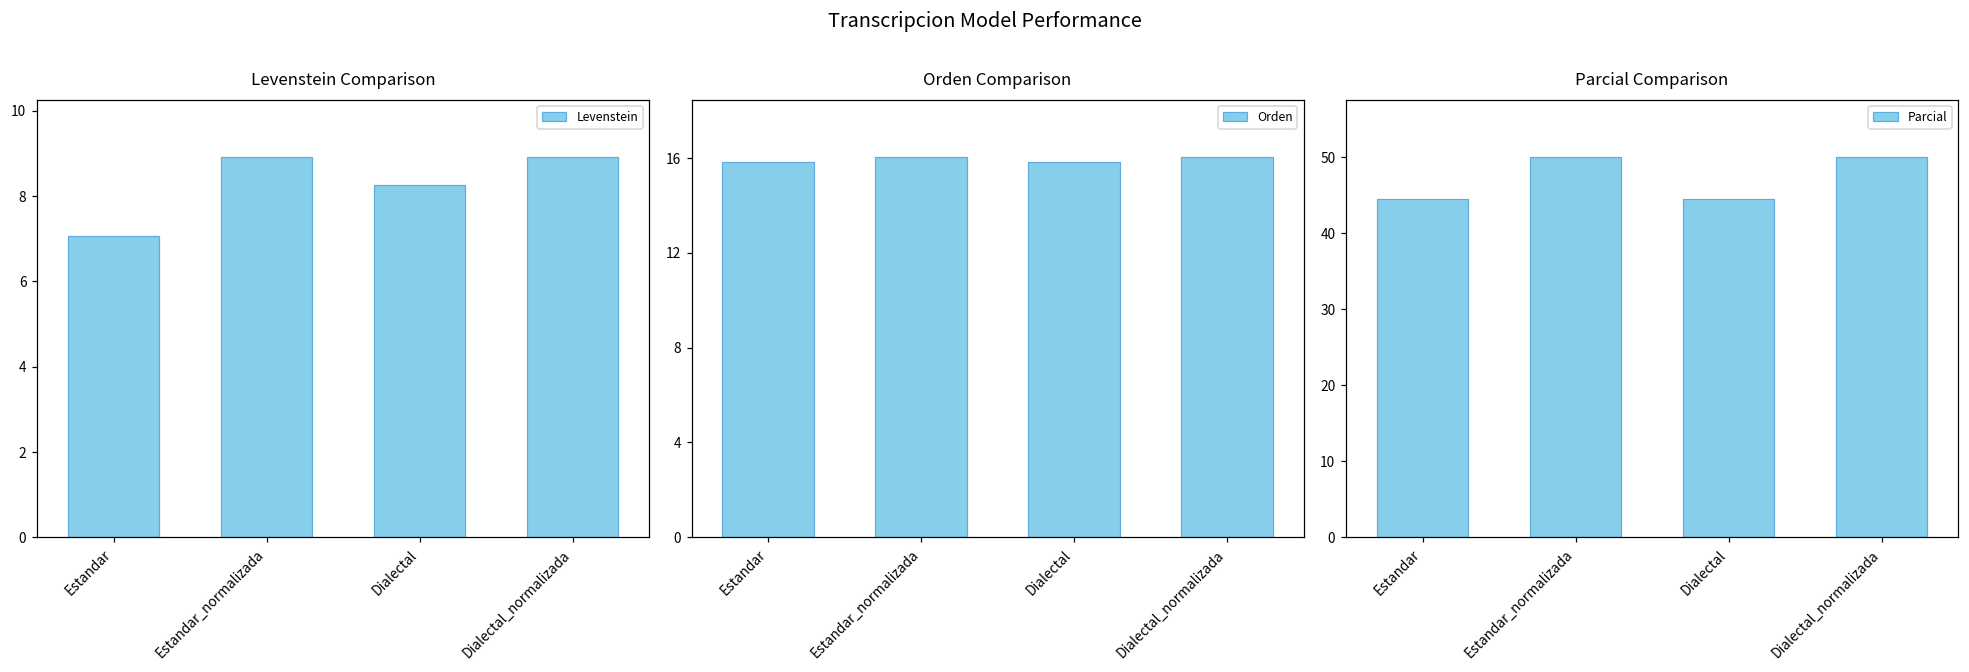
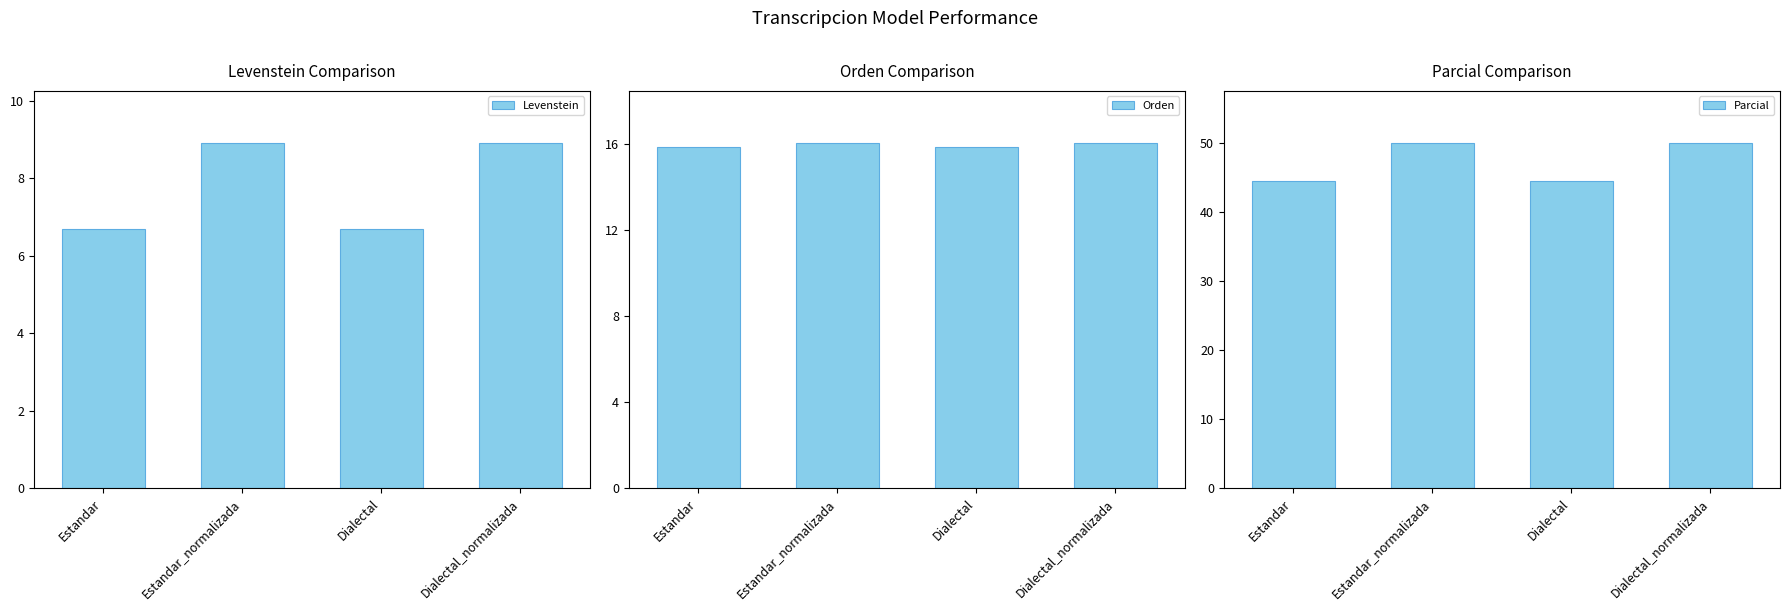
Levenstein Comparison, Estandar: 7.1 -> 6.7
Levenstein Comparison, Dialectal: 8.3 -> 6.7
